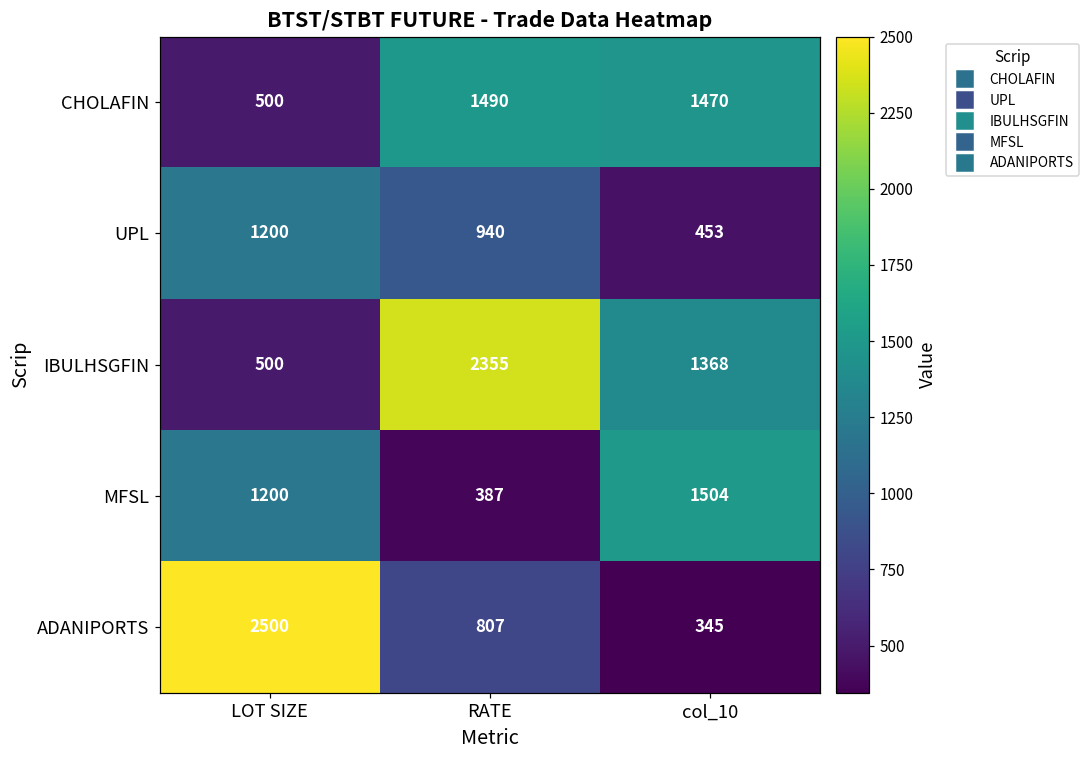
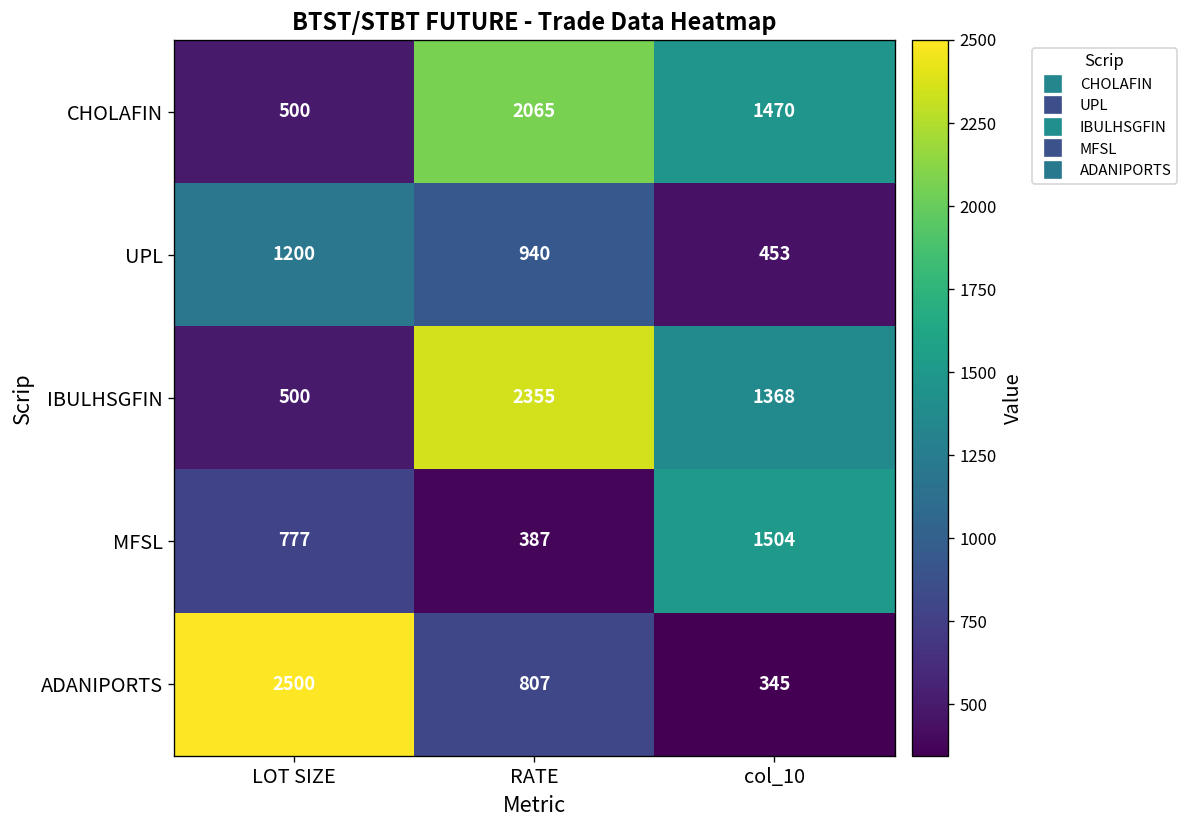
CHOLAFIN, RATE: 1490 -> 2065
MFSL, LOT SIZE: 1200 -> 777
